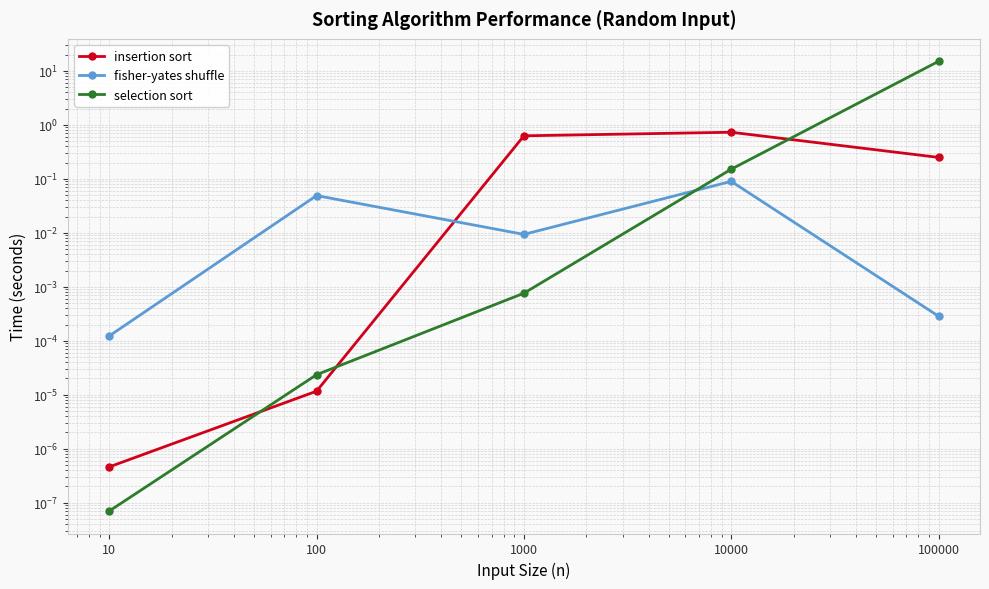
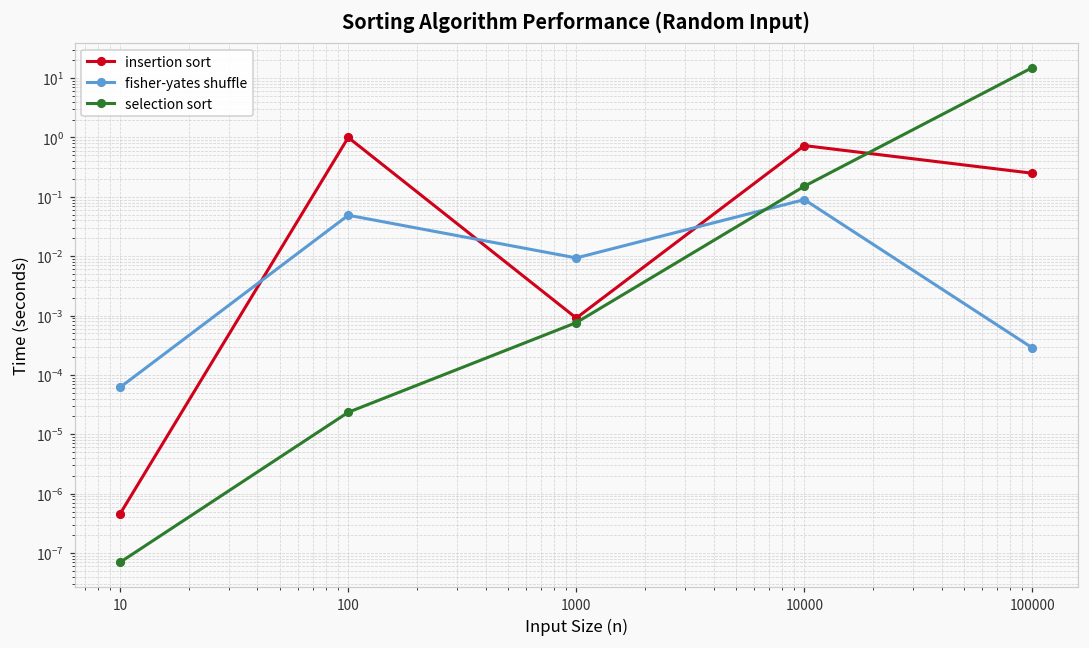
fisher-yates shuffle, 10: 0.00012 -> 0.00006
insertion sort, 100: 0 -> 1
insertion sort, 1000: 0.6 -> 0.0009
